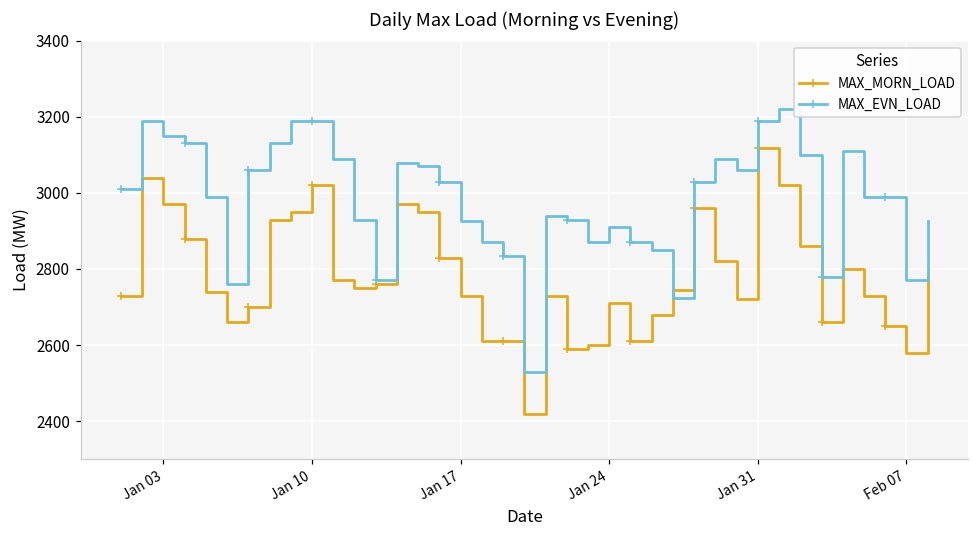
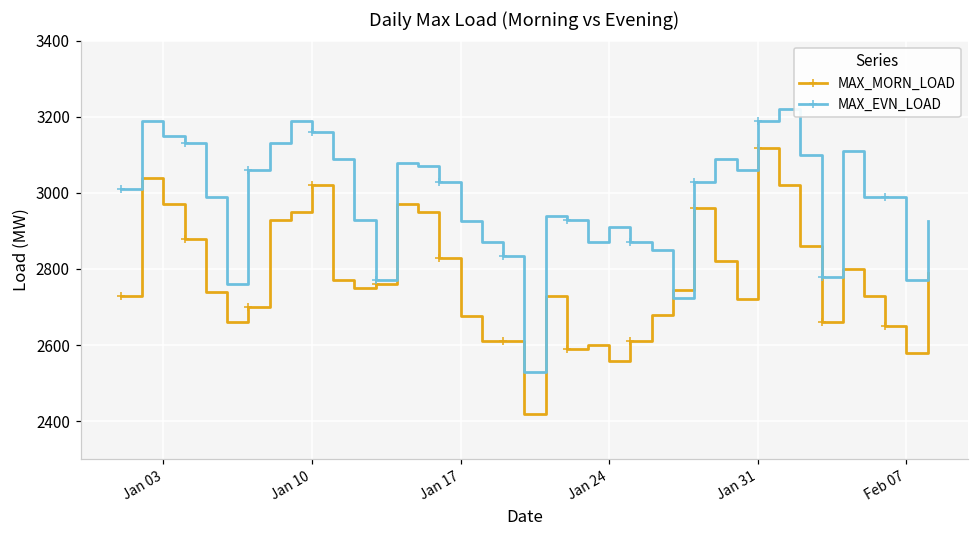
MAX_EVN_LOAD, Jan 10: 3190 -> 3160
MAX_MORN_LOAD, Jan 17: 2730 -> 2680
MAX_MORN_LOAD, Jan 24: 2710 -> 2560
